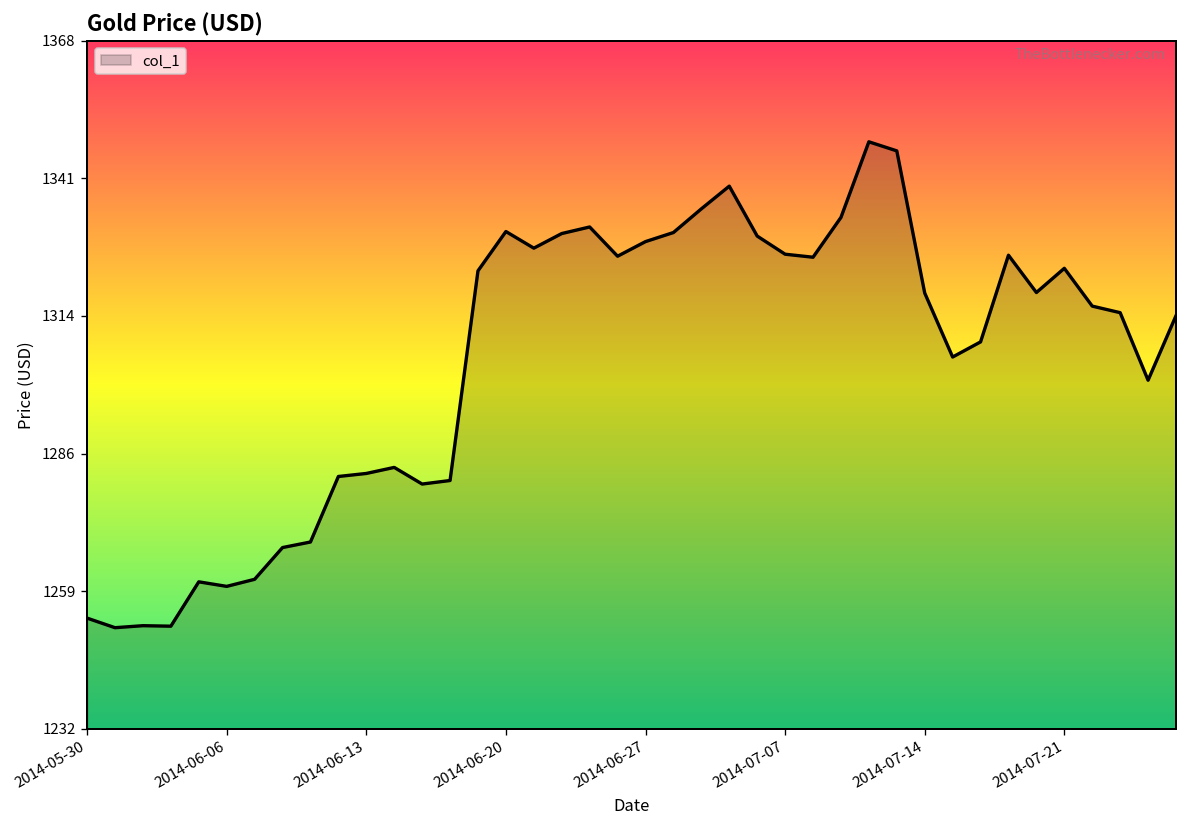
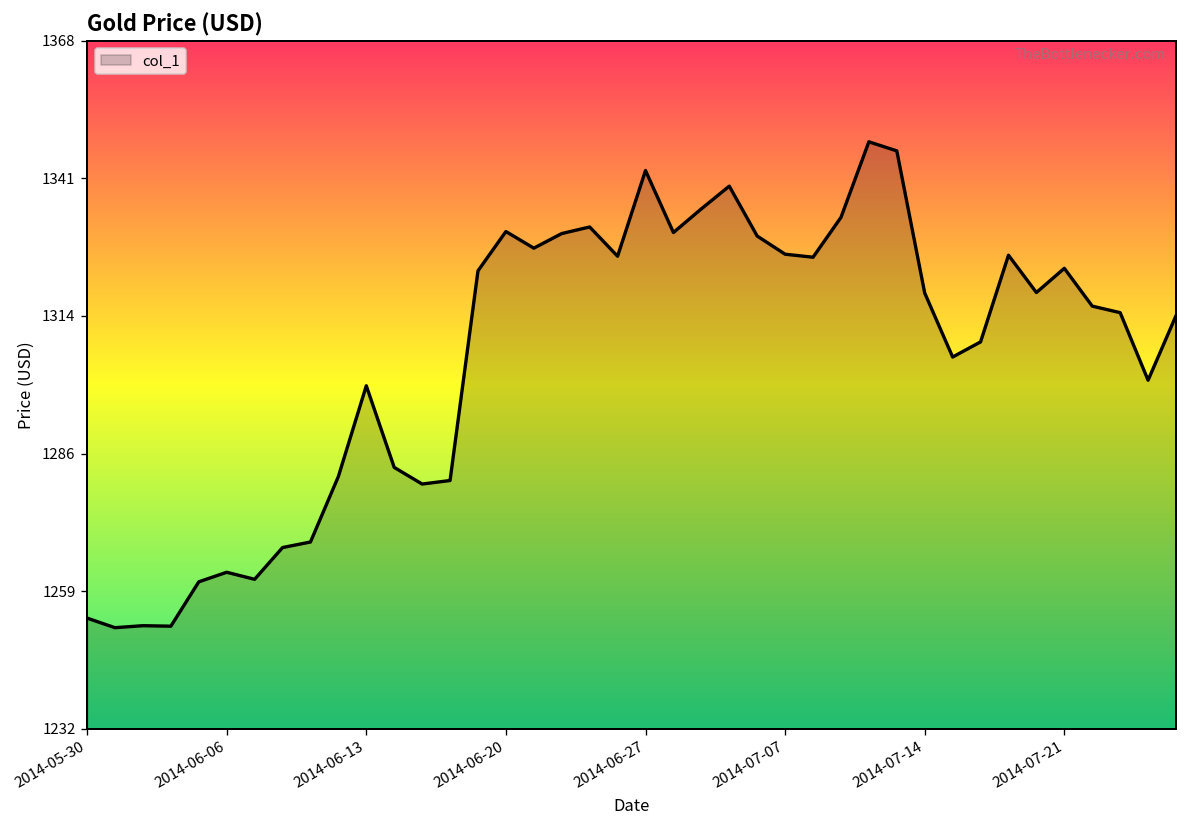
2014-06-06: 1260 -> 1263
2014-06-13: 1283 -> 1300
2014-06-27: 1329 -> 1343
